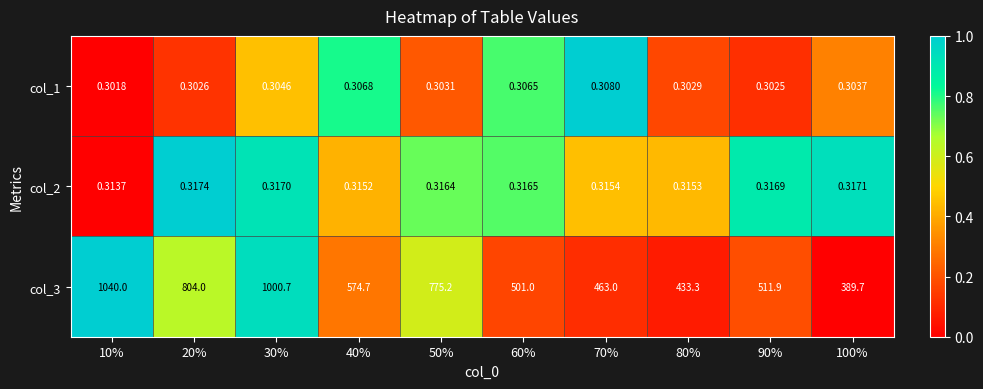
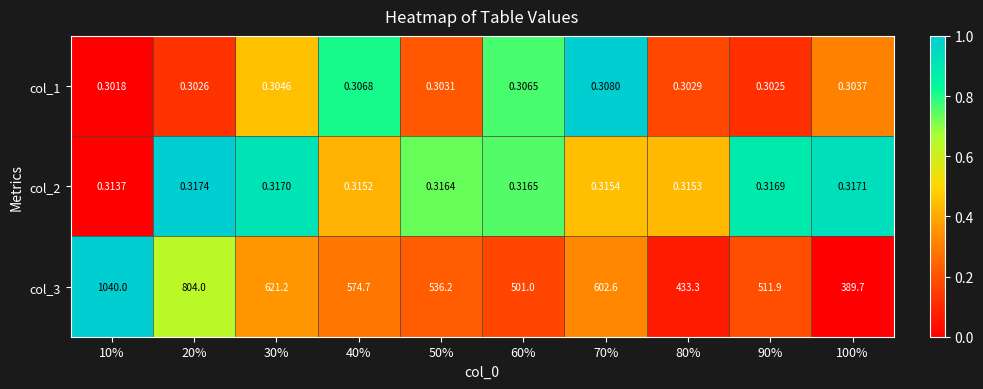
col_3, 30%: 1000.7 -> 621.2
col_3, 50%: 775.2 -> 536.2
col_3, 70%: 463.0 -> 602.6
